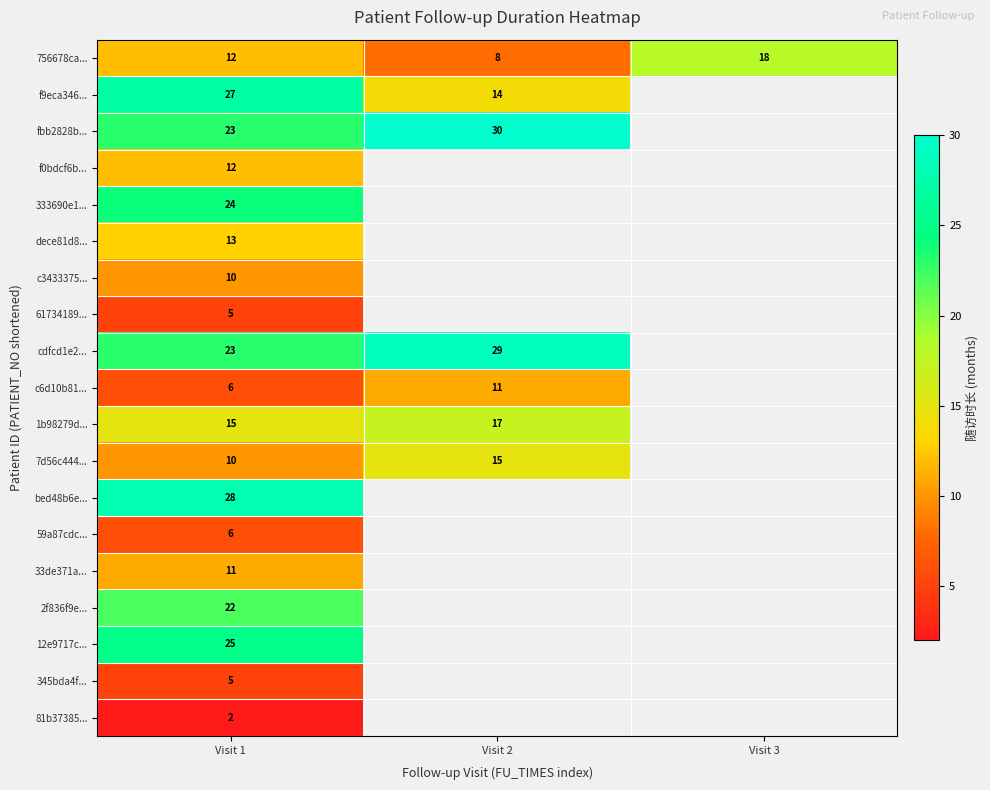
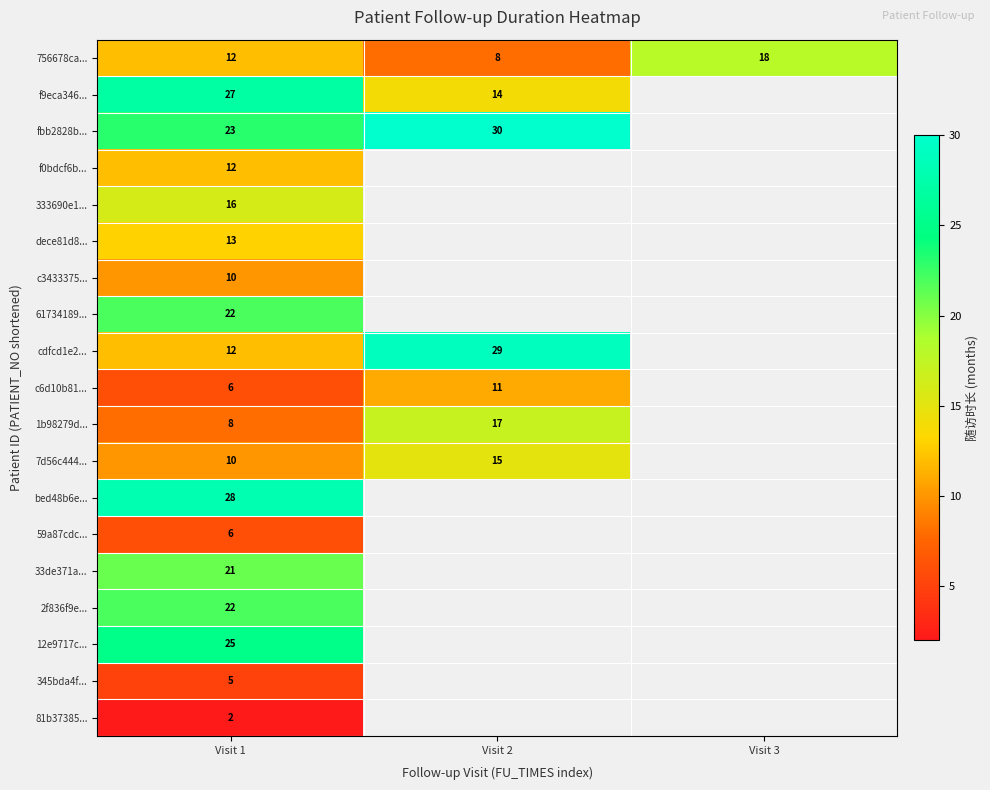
333690e1..., Visit 1: 24 -> 16
61734189..., Visit 1: 5 -> 22
cdfcd1e2..., Visit 1: 23 -> 12
1b98279d..., Visit 1: 15 -> 8
33de371a..., Visit 1: 11 -> 21
